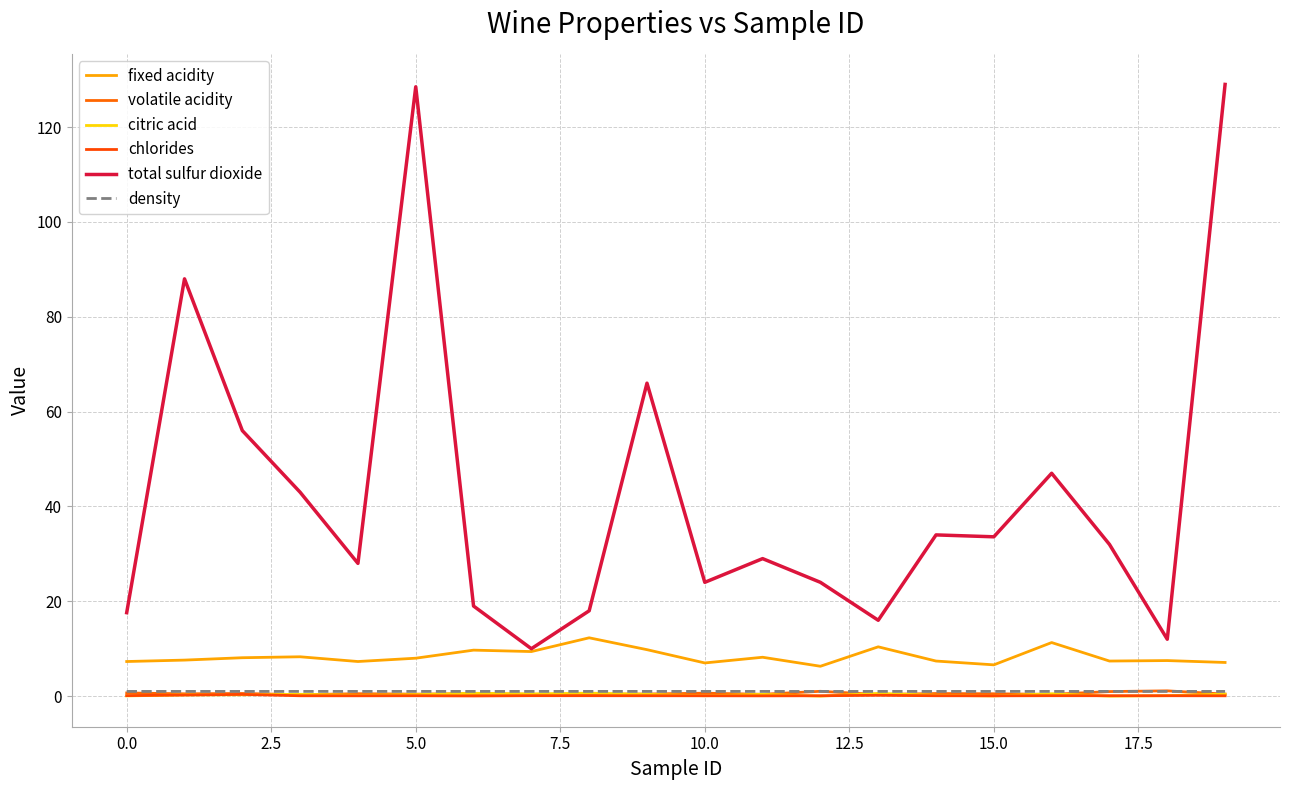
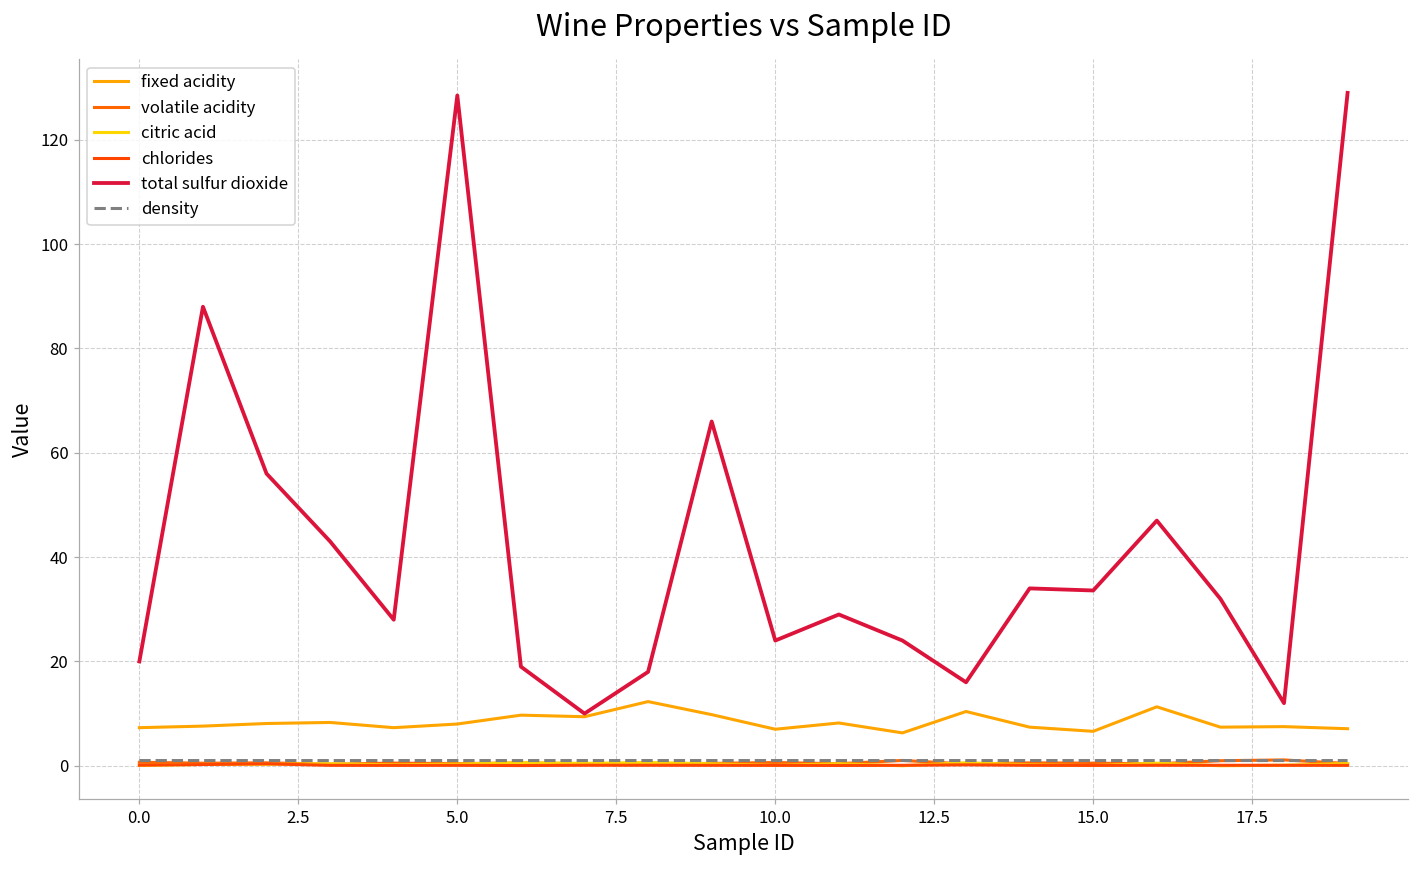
total sulfur dioxide, 0.0: 18 -> 20
